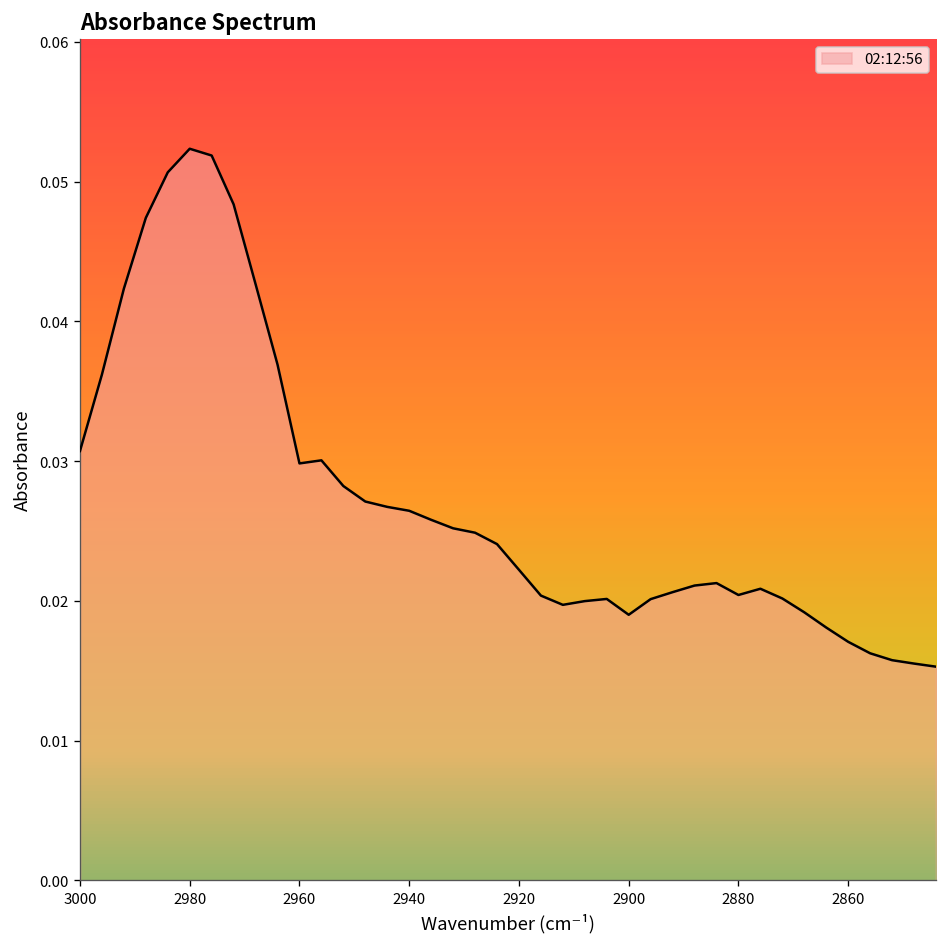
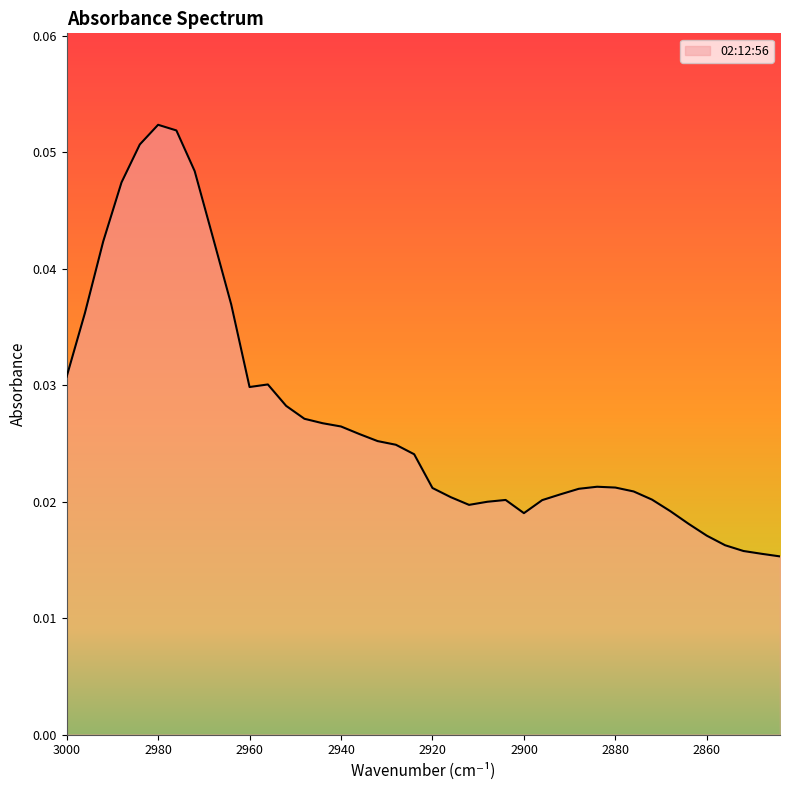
2920: 0.0222 -> 0.0212
2880: 0.0204 -> 0.0212
